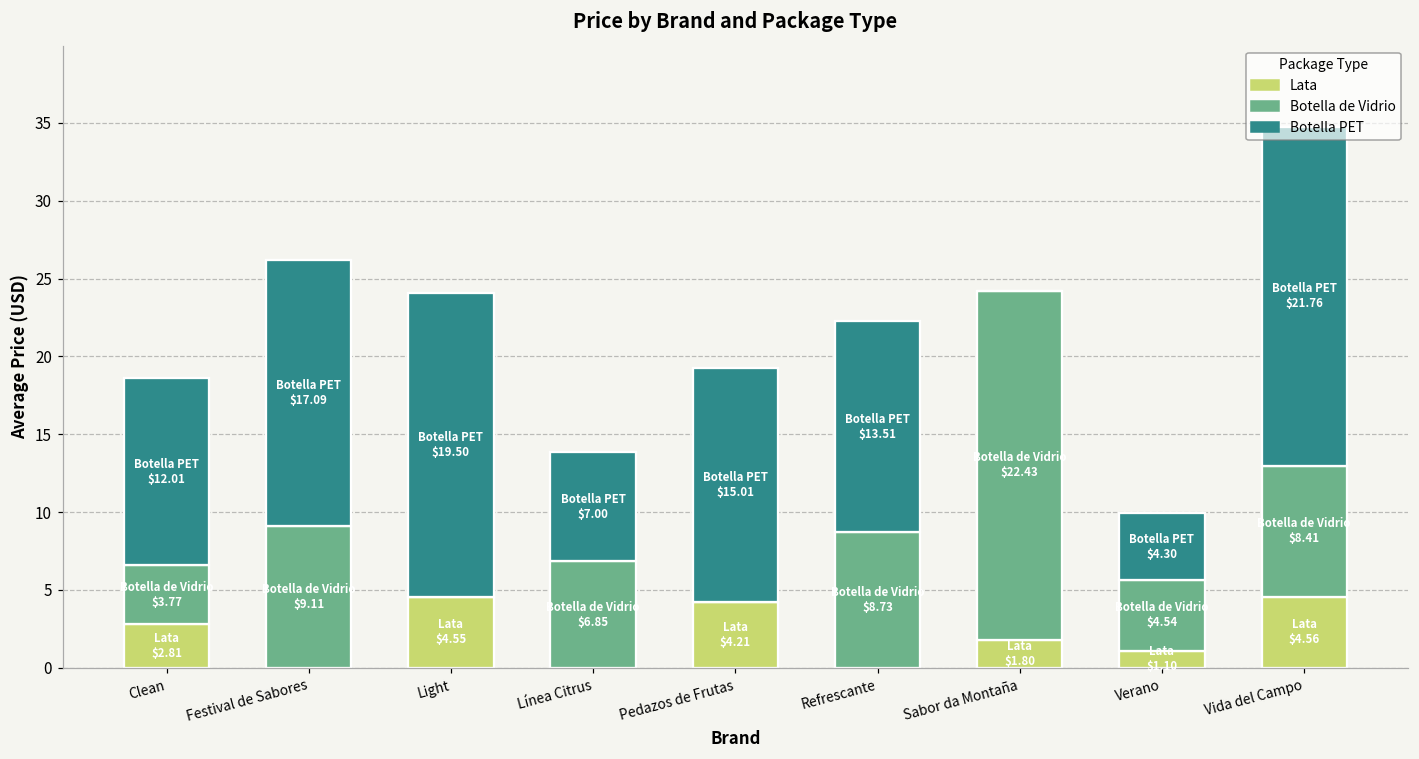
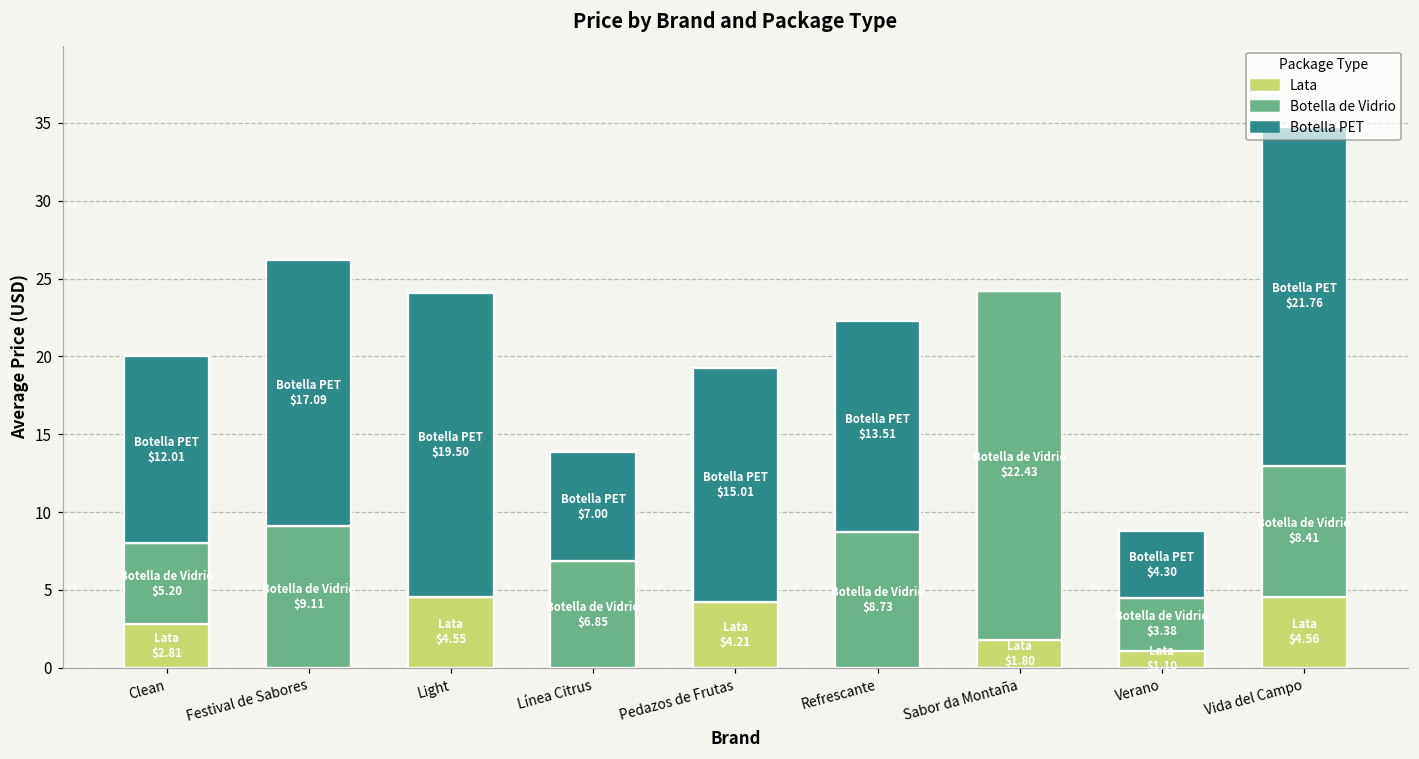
Botella de Vidrio, Clean: $3.77 -> $5.20
Botella de Vidrio, Verano: $4.54 -> $3.38
